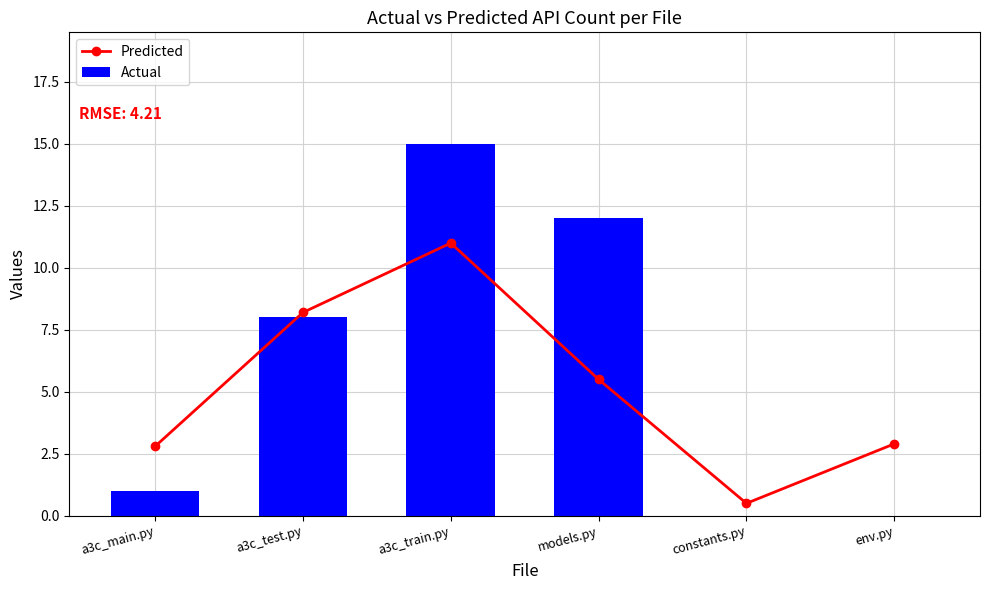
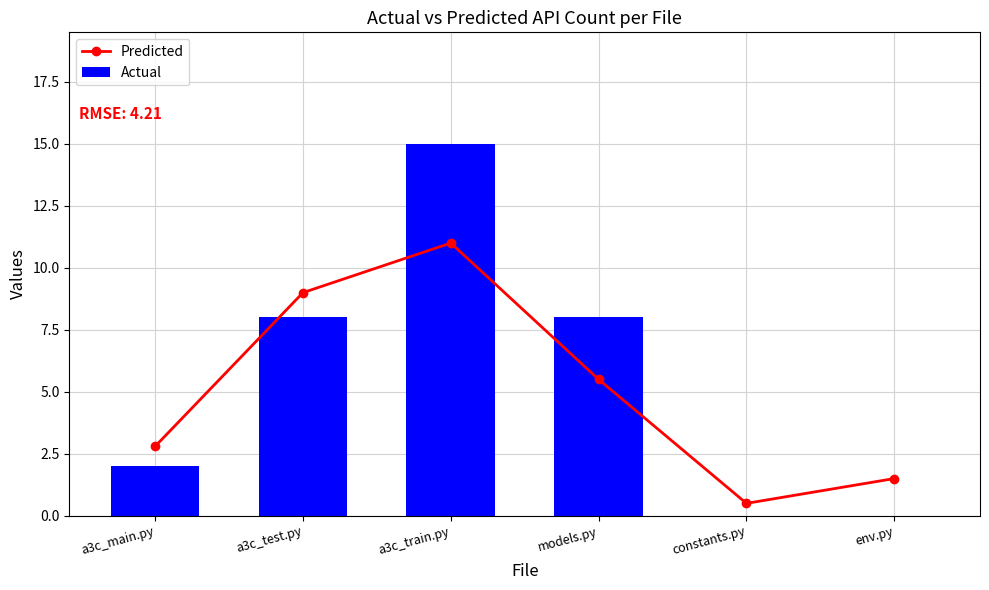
Actual, a3c_main.py: 1 -> 2
Predicted, a3c_test.py: 8.2 -> 9.0
Actual, models.py: 12 -> 8
Predicted, env.py: 2.9 -> 1.5
